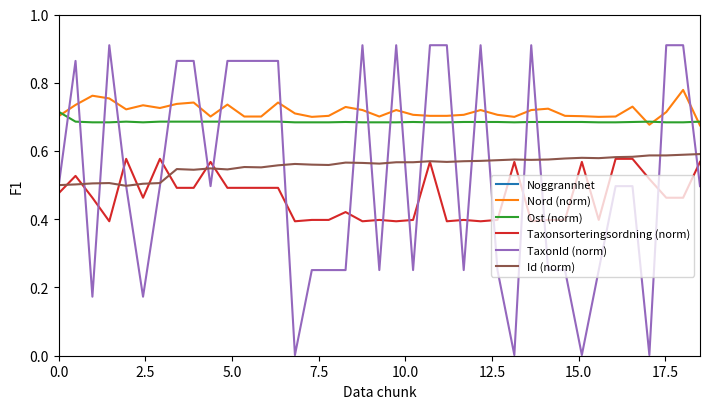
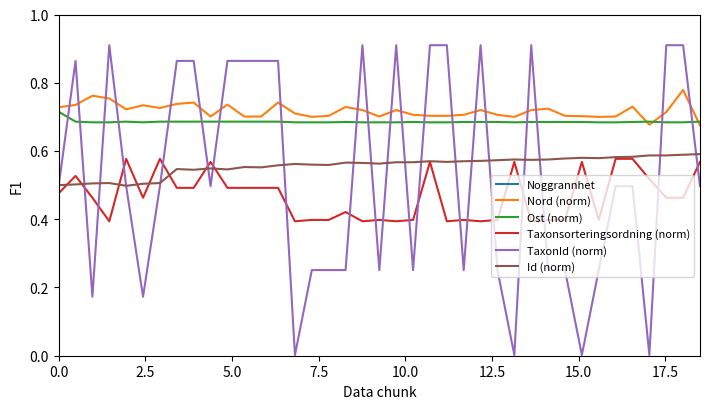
Nord (norm), 0.0: 0.70 -> 0.73
